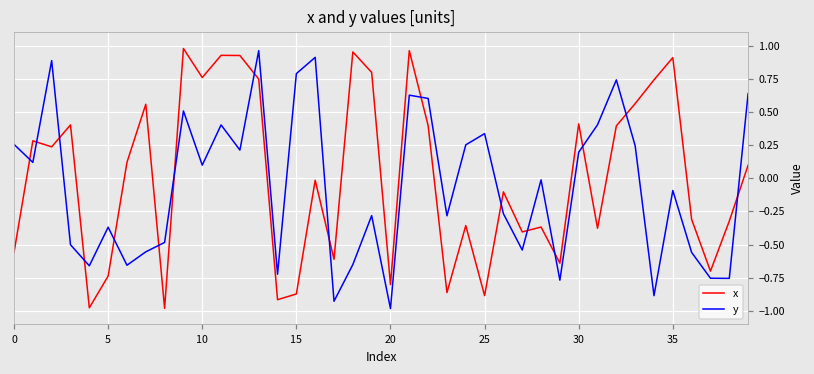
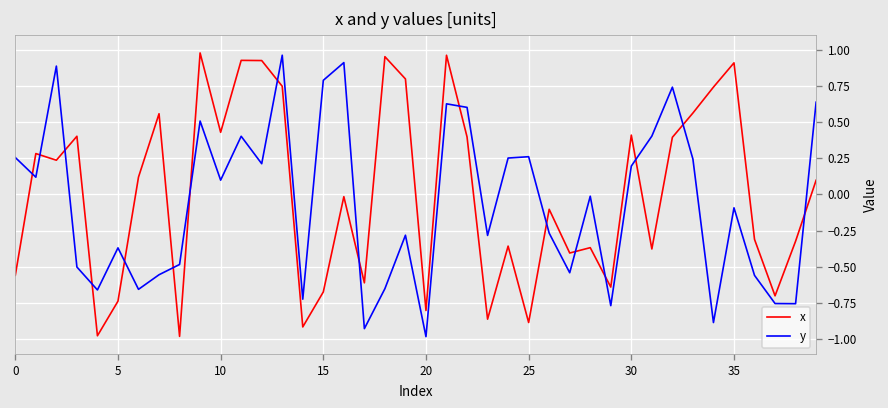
x, 10: 0.76 -> 0.43
x, 15: -0.87 -> -0.67
y, 25: 0.34 -> 0.26
